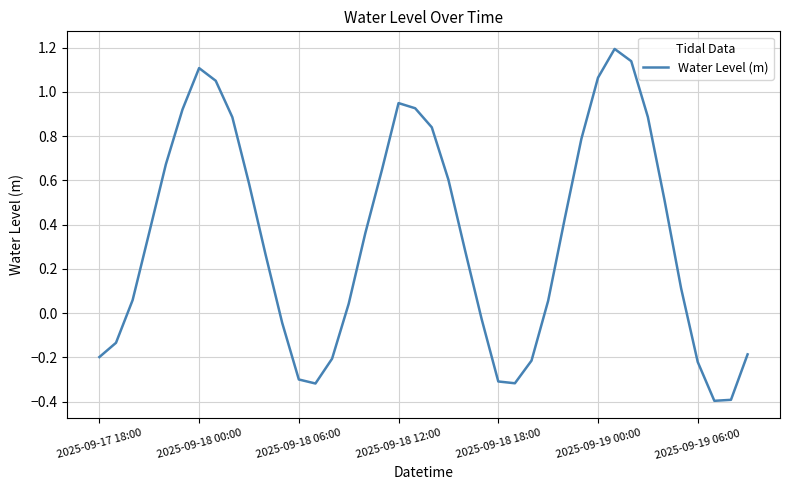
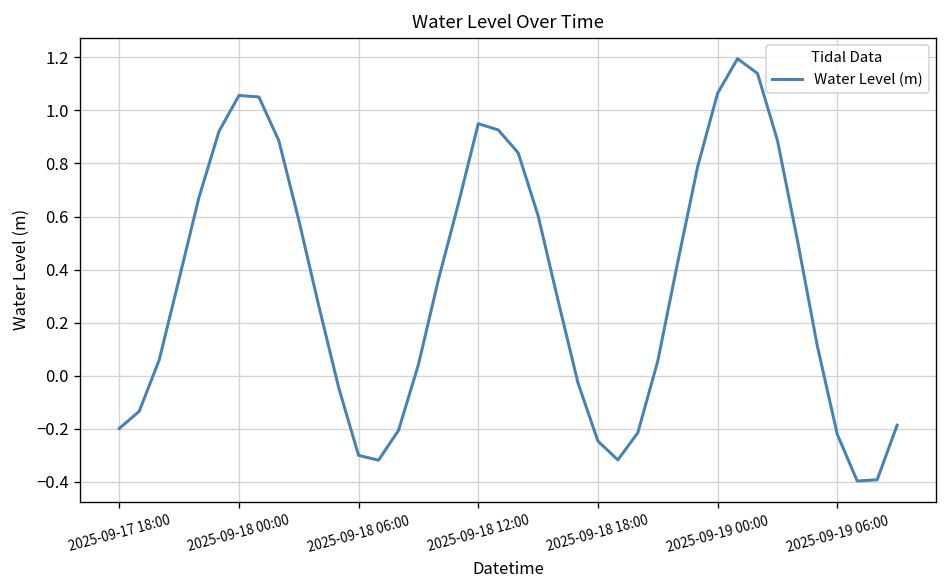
2025-09-18 00:00: 1.11 -> 1.06
2025-09-18 18:00: -0.31 -> -0.25
